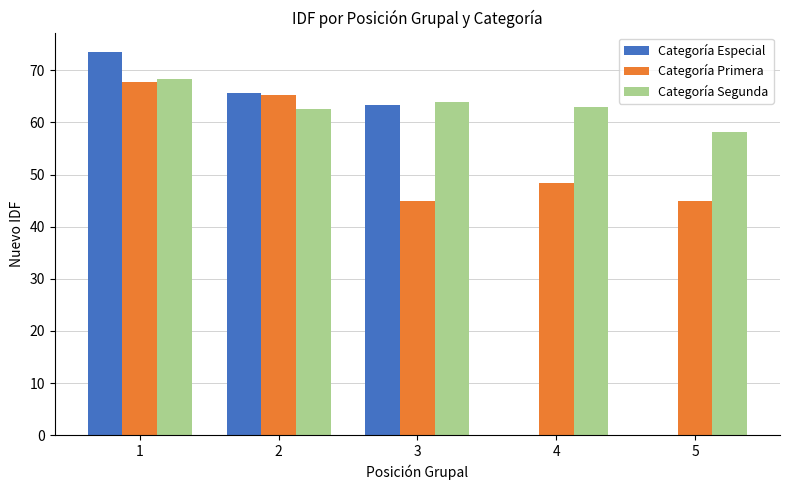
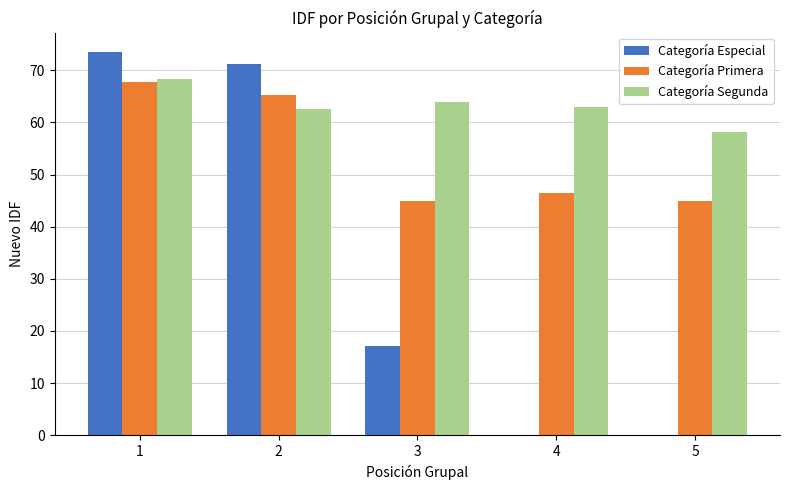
Categoría Especial, 2: 66 -> 71
Categoría Especial, 3: 63 -> 17
Categoría Primera, 4: 48 -> 46
